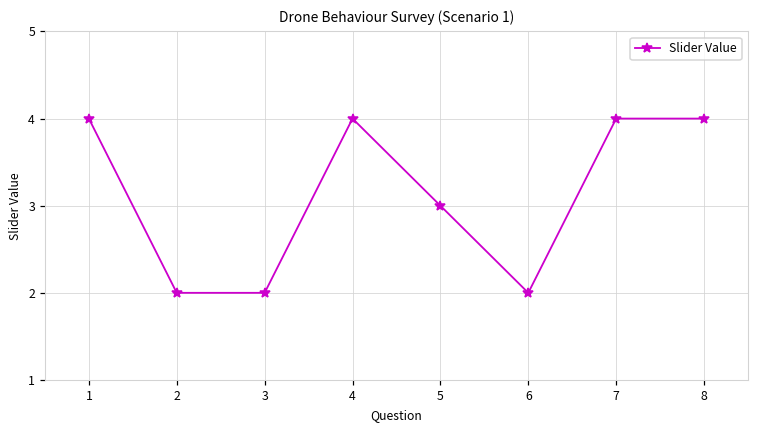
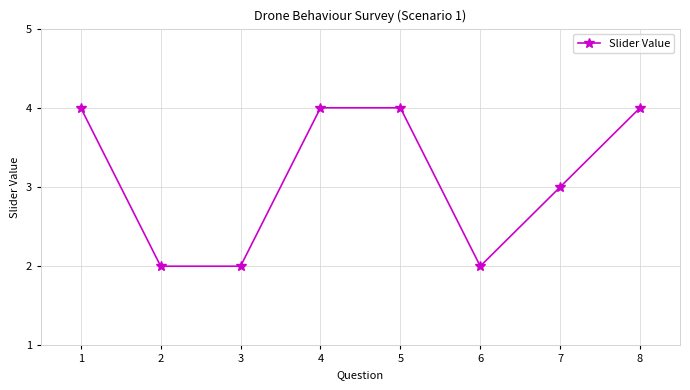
5: 3 -> 4
7: 4 -> 3
